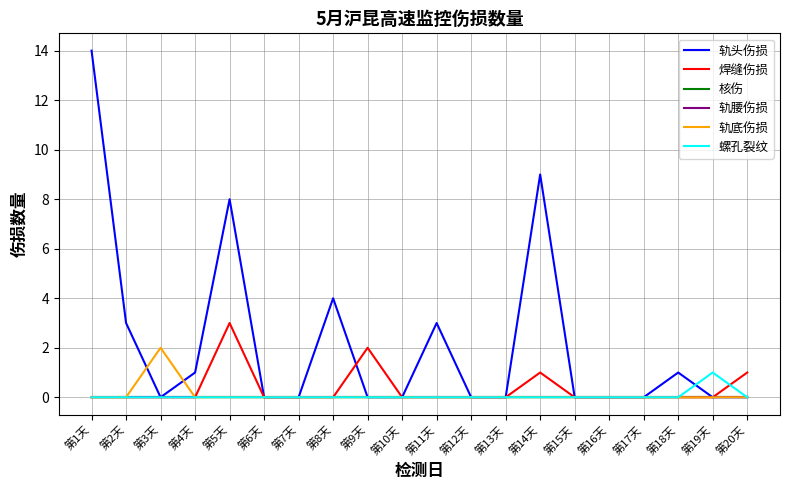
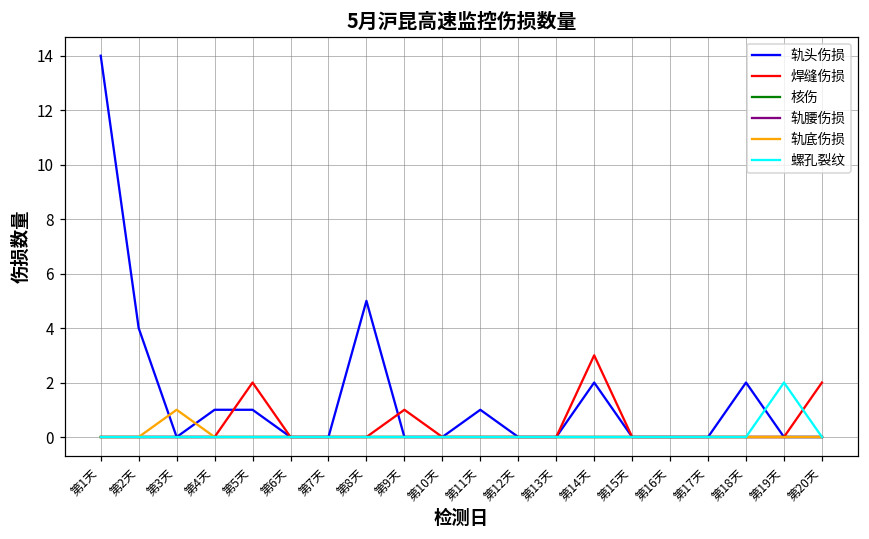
轨头伤损, 第2天: 3 -> 4
轨底伤损, 第3天: 2 -> 1
轨头伤损, 第5天: 8 -> 1
焊缝伤损, 第5天: 3 -> 2
轨头伤损, 第8天: 4 -> 5
焊缝伤损, 第9天: 2 -> 1
轨头伤损, 第11天: 3 -> 1
轨头伤损, 第14天: 9 -> 2
焊缝伤损, 第14天: 1 -> 3
轨头伤损, 第18天: 1 -> 2
螺孔裂纹, 第19天: 1 -> 2
焊缝伤损, 第20天: 1 -> 2
